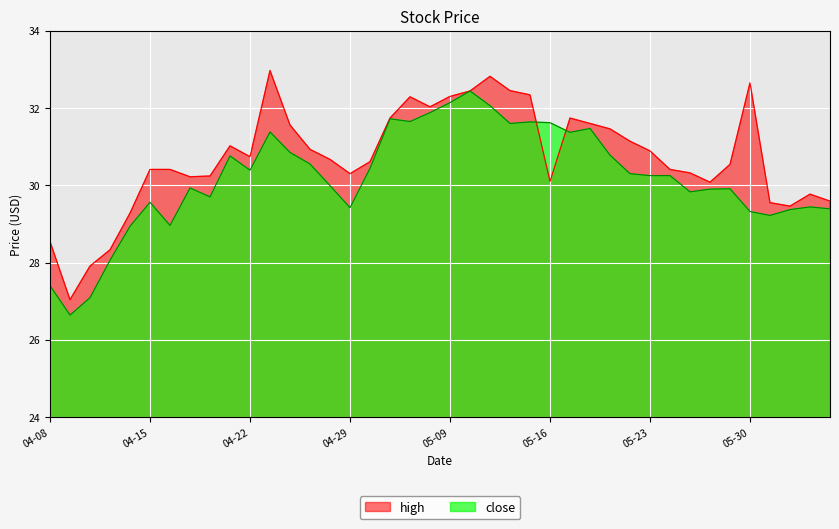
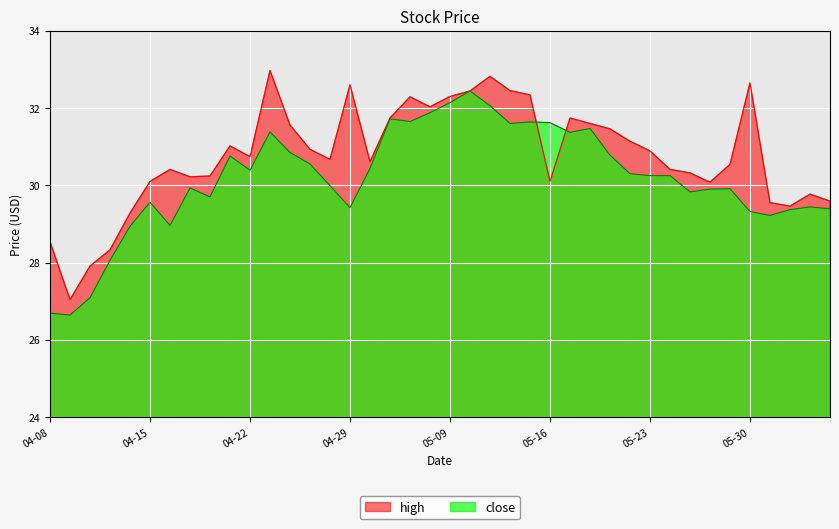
close, 04-08: 27.4 -> 26.7
high, 04-15: 30.4 -> 30.1
high, 04-29: 30.3 -> 32.6
